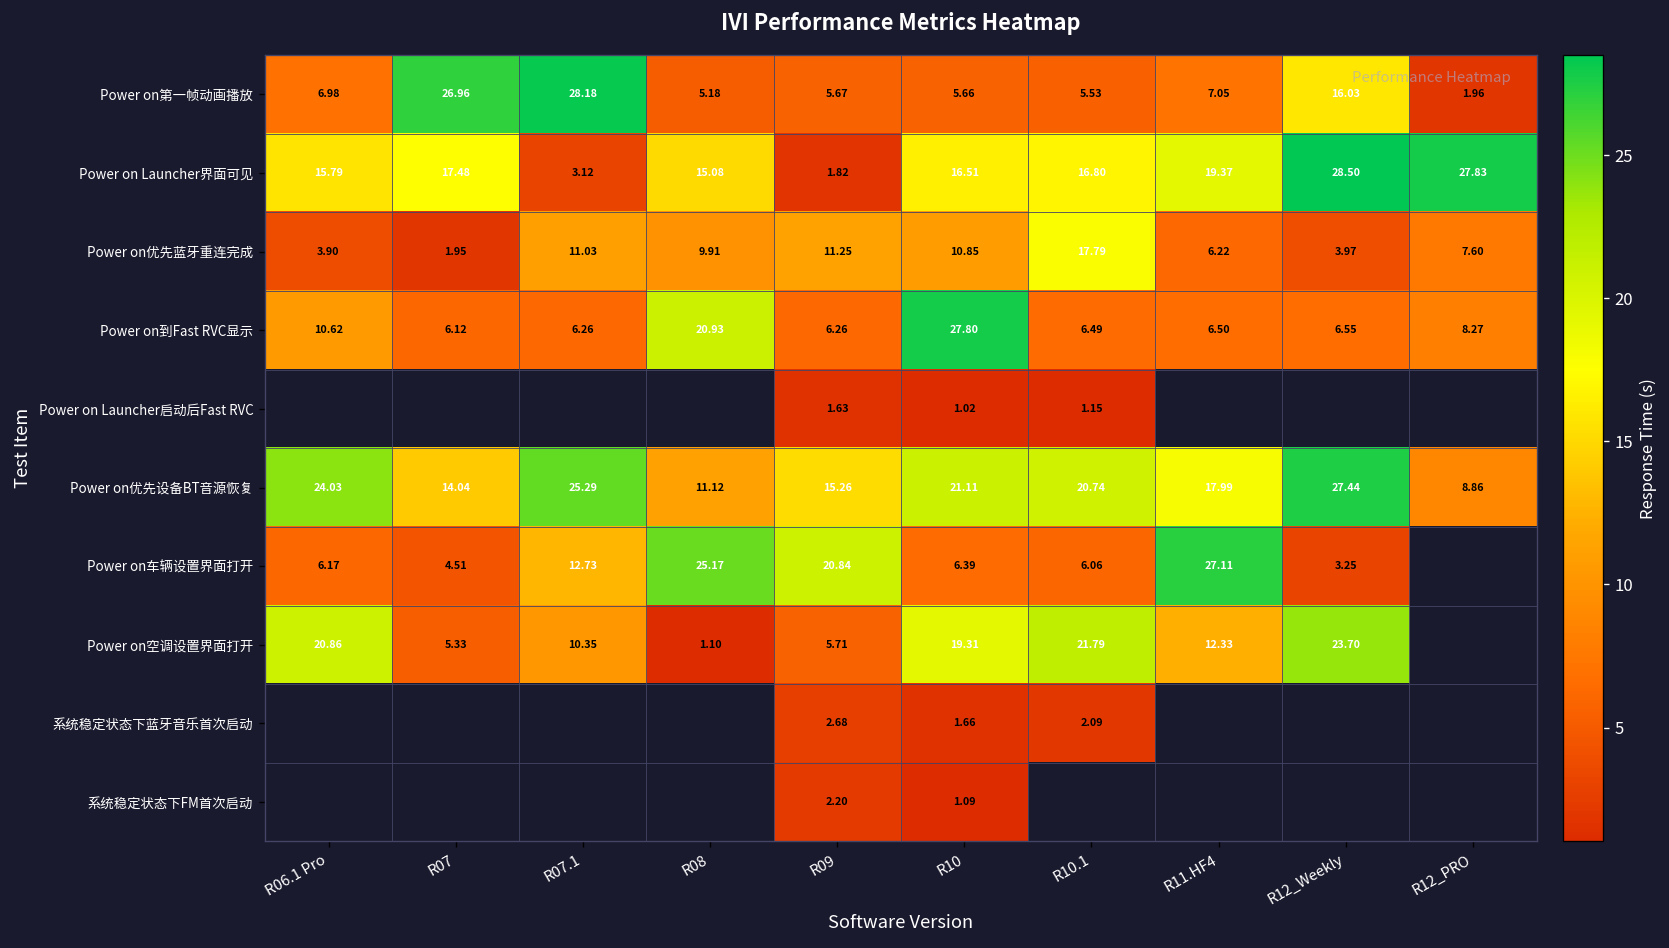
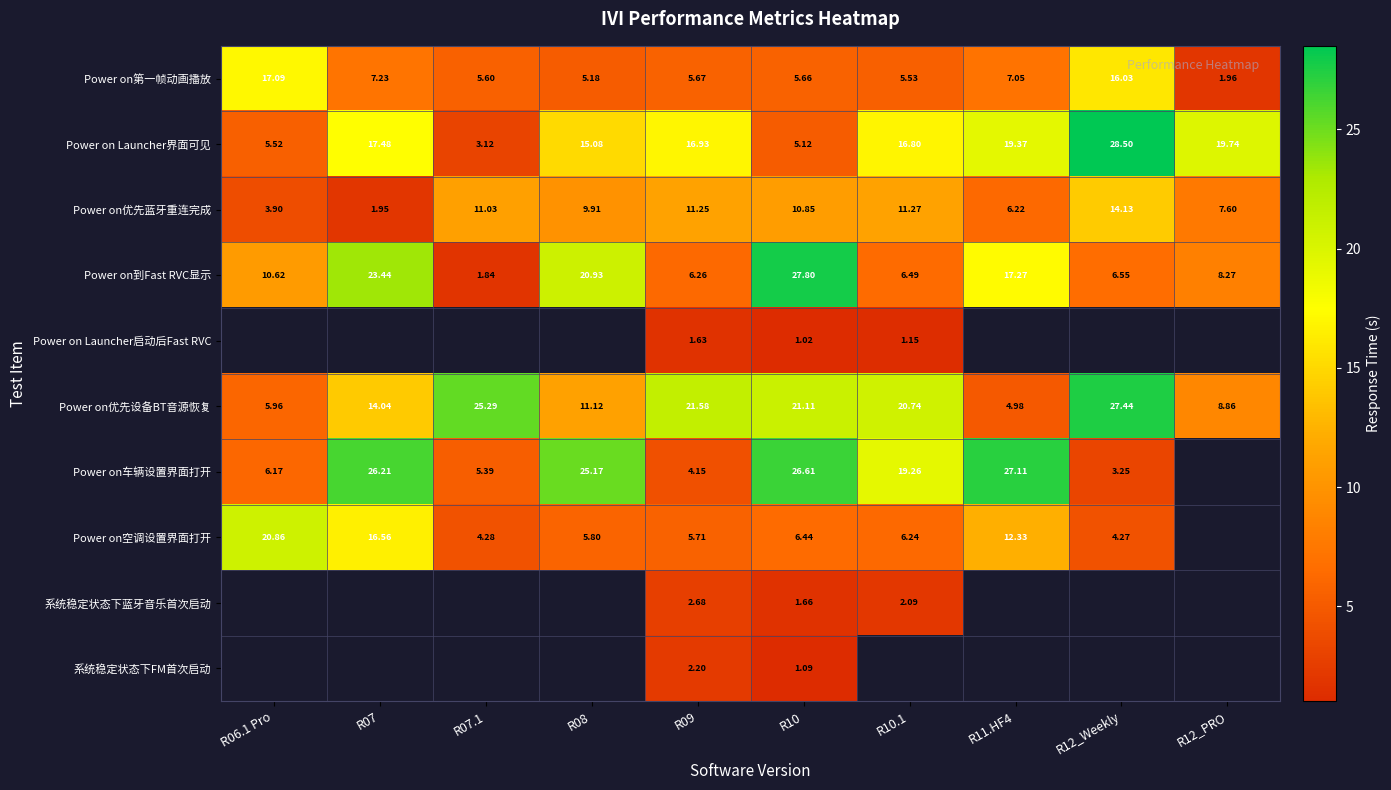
Power on第一帧动画播放, R06.1 Pro: 6.98 -> 17.09
Power on第一帧动画播放, R07: 26.96 -> 7.23
Power on第一帧动画播放, R07.1: 28.18 -> 5.60
Power on Launcher界面可见, R06.1 Pro: 15.79 -> 5.52
Power on Launcher界面可见, R09: 1.82 -> 16.93
Power on Launcher界面可见, R10: 16.51 -> 5.12
Power on Launcher界面可见, R12_PRO: 27.83 -> 19.74
Power on优先蓝牙重连完成, R10.1: 17.79 -> 11.27
Power on优先蓝牙重连完成, R12_Weekly: 3.97 -> 14.13
Power on到Fast RVC显示, R07: 6.12 -> 23.44
Power on到Fast RVC显示, R07.1: 6.26 -> 1.84
Power on到Fast RVC显示, R11.HF4: 6.50 -> 17.27
Power on优先设备BT音源恢复, R06.1 Pro: 24.03 -> 5.96
Power on优先设备BT音源恢复, R09: 15.26 -> 21.58
Power on优先设备BT音源恢复, R11.HF4: 17.99 -> 4.98
Power on车辆设置界面打开, R07: 4.51 -> 26.21
Power on车辆设置界面打开, R07.1: 12.73 -> 5.39
Power on车辆设置界面打开, R09: 20.84 -> 4.15
Power on车辆设置界面打开, R10: 6.39 -> 26.61
Power on车辆设置界面打开, R10.1: 6.06 -> 19.26
Power on空调设置界面打开, R07: 5.33 -> 16.56
Power on空调设置界面打开, R07.1: 10.35 -> 4.28
Power on空调设置界面打开, R08: 1.10 -> 5.80
Power on空调设置界面打开, R10: 19.31 -> 6.44
Power on空调设置界面打开, R10.1: 21.79 -> 6.24
Power on空调设置界面打开, R12_Weekly: 23.70 -> 4.27
